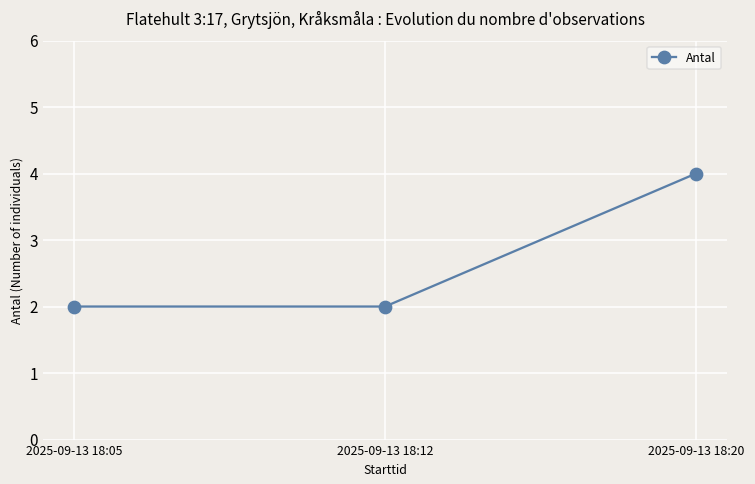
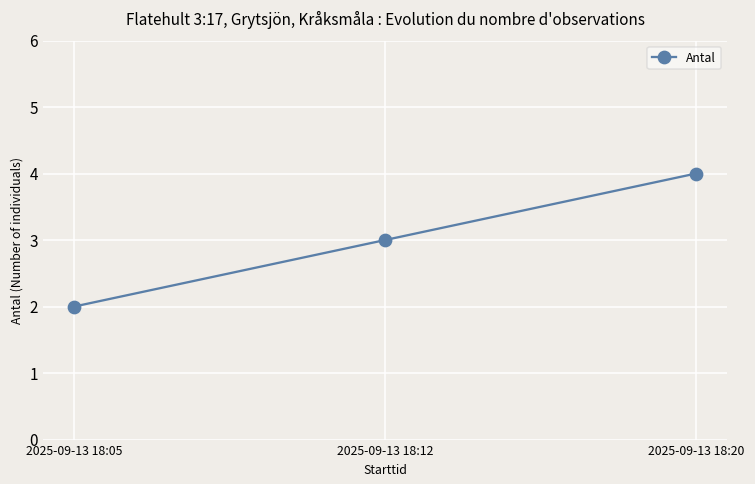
2025-09-13 18:12: 2 -> 3
